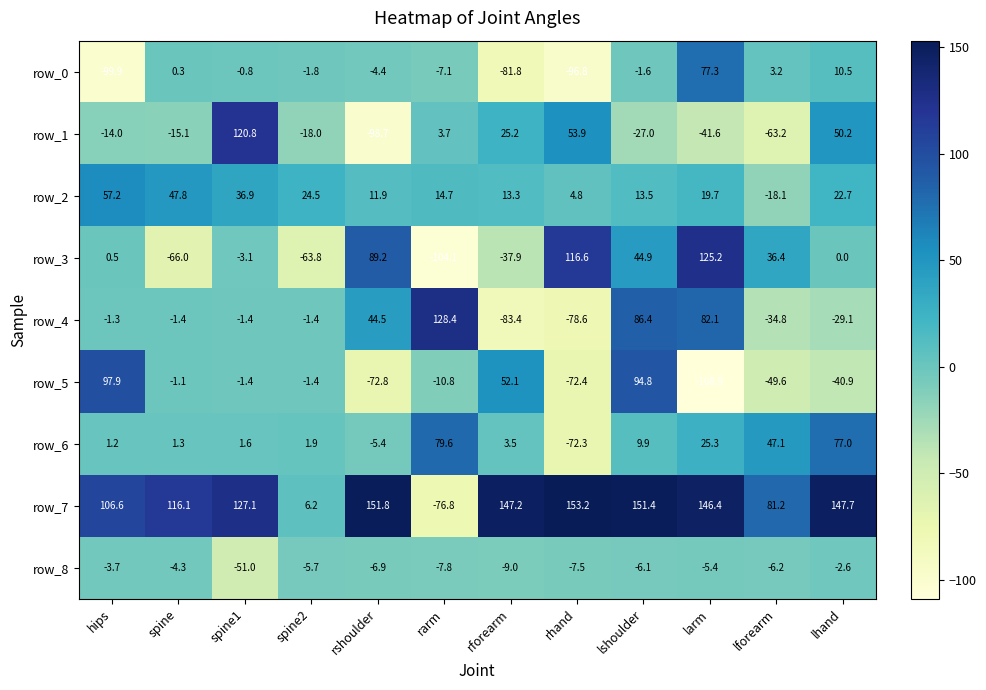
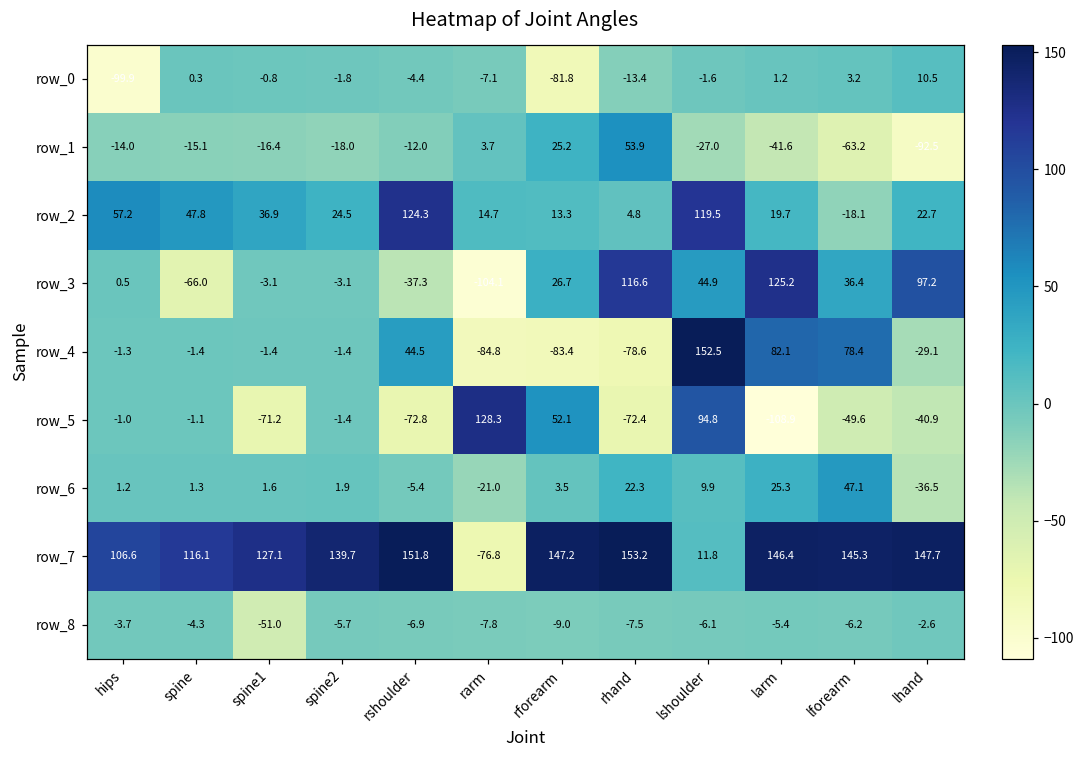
row_0, rhand: -96.8 -> -13.4
row_0, larm: 77.3 -> 1.2
row_1, spine1: 120.8 -> -16.4
row_1, rshoulder: -98.7 -> -12.0
row_1, lhand: 50.2 -> -92.5
row_2, rshoulder: 11.9 -> 124.3
row_2, lshoulder: 13.5 -> 119.5
row_3, spine2: -63.8 -> -3.1
row_3, rshoulder: 89.2 -> -37.3
row_3, rforearm: -37.9 -> 26.7
row_3, lhand: 0.0 -> 97.2
row_4, rarm: 128.4 -> -84.8
row_4, lshoulder: 86.4 -> 152.5
row_4, lforearm: -34.8 -> 78.4
row_5, hips: 97.9 -> -1.0
row_5, spine1: -1.4 -> -71.2
row_5, rarm: -10.8 -> 128.3
row_6, rarm: 79.6 -> -21.0
row_6, rhand: -72.3 -> 22.3
row_6, lhand: 77.0 -> -36.5
row_7, spine2: 6.2 -> 139.7
row_7, lshoulder: 151.4 -> 11.8
row_7, lforearm: 81.2 -> 145.3
